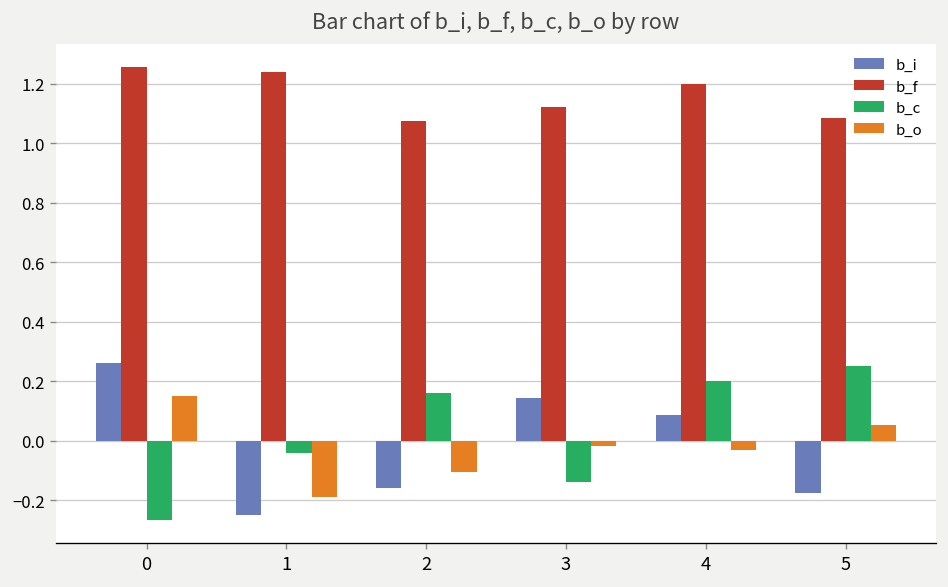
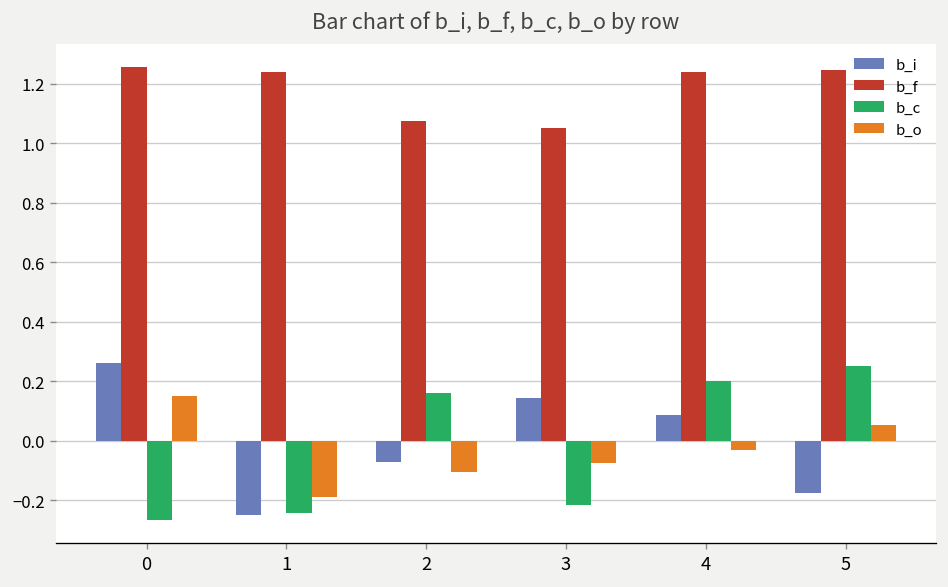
b_c, 1: -0.04 -> -0.24
b_i, 2: -0.16 -> -0.07
b_f, 3: 1.12 -> 1.05
b_c, 3: -0.14 -> -0.21
b_o, 3: -0.02 -> -0.07
b_f, 4: 1.20 -> 1.24
b_f, 5: 1.09 -> 1.24
